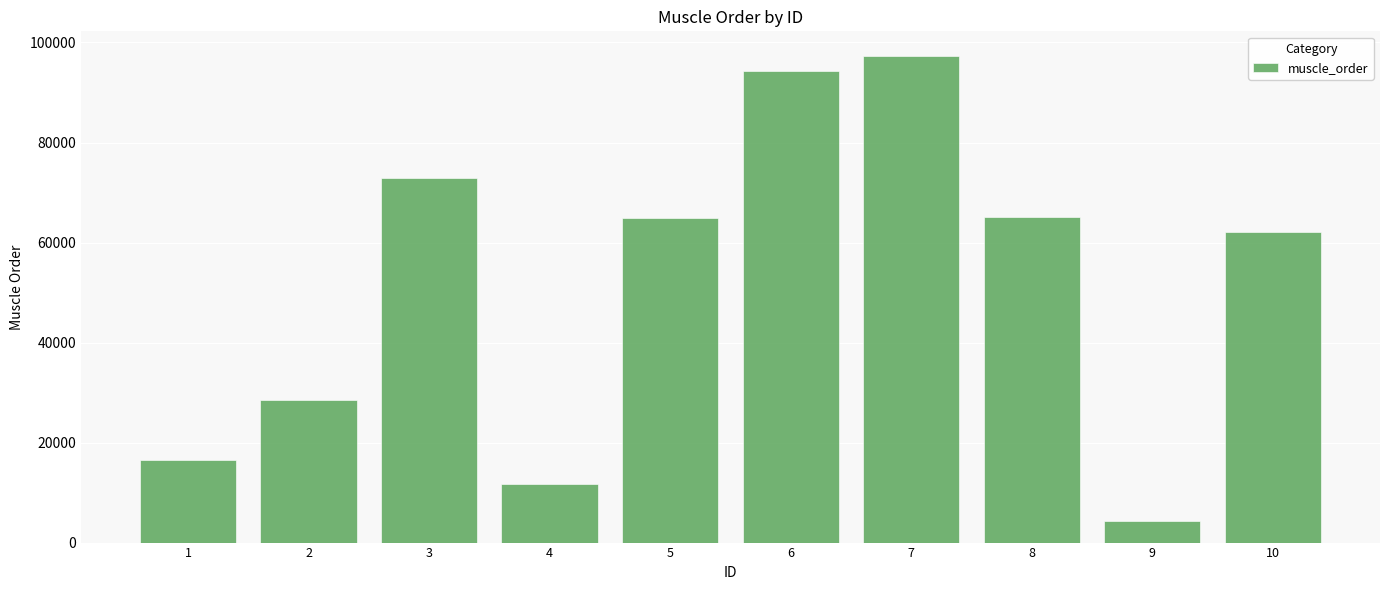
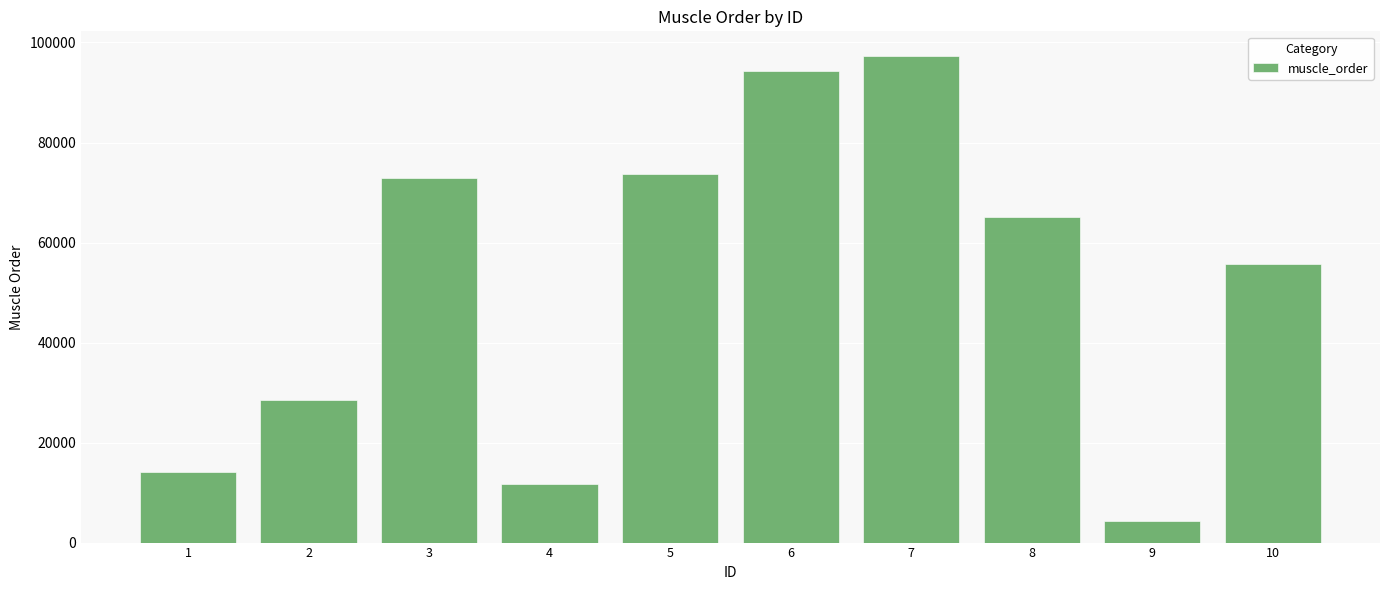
1: 16000 -> 14000
5: 65000 -> 74000
10: 62000 -> 56000
